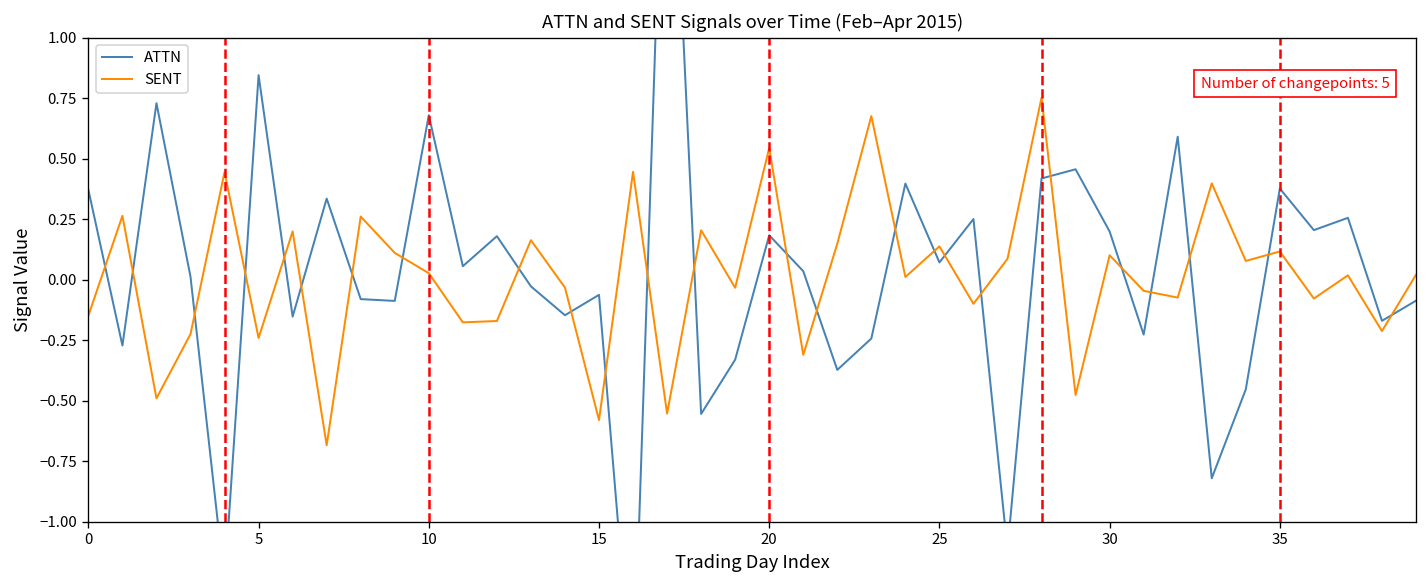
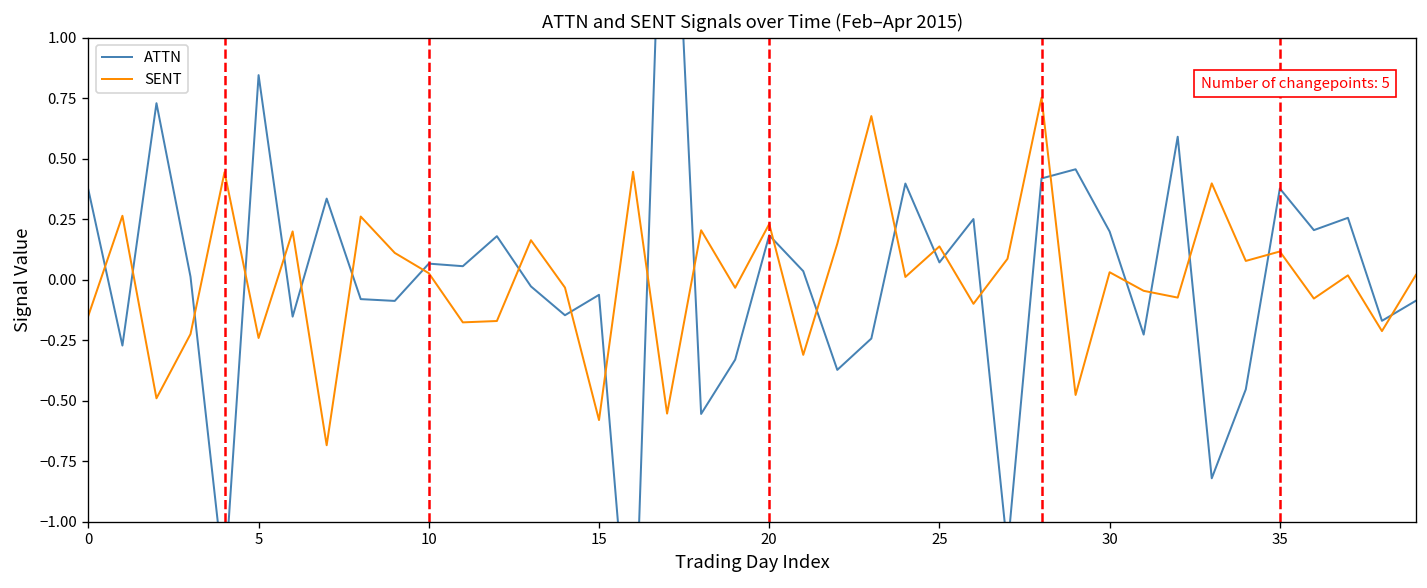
ATTN, 10: 0.68 -> 0.07
SENT, 20: 0.54 -> 0.23
SENT, 30: 0.10 -> 0.03
